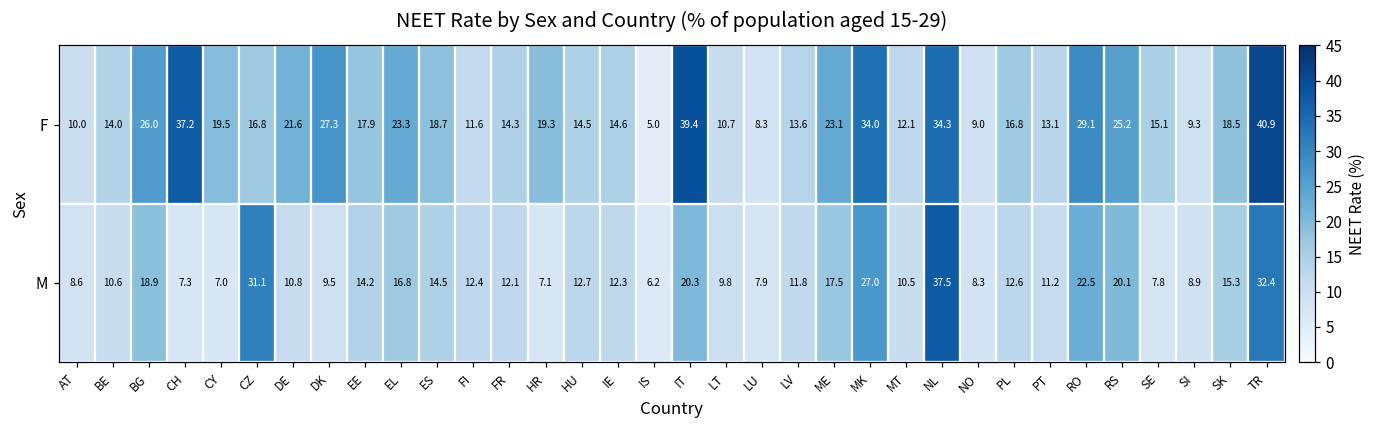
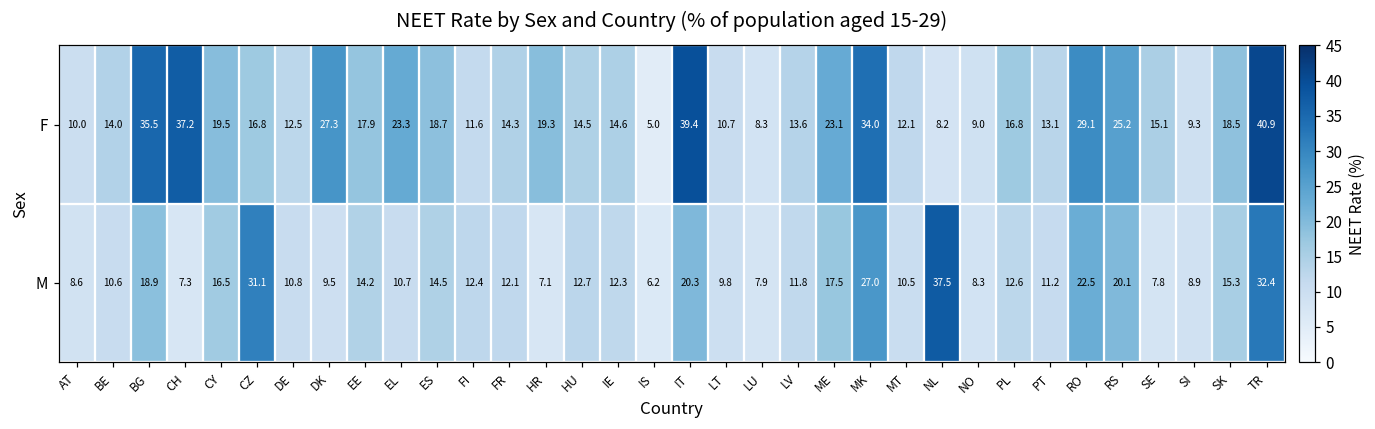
F, BG: 26.0 -> 35.5
F, DE: 21.6 -> 12.5
F, NL: 34.3 -> 8.2
M, CY: 7.0 -> 16.5
M, EL: 16.8 -> 10.7
